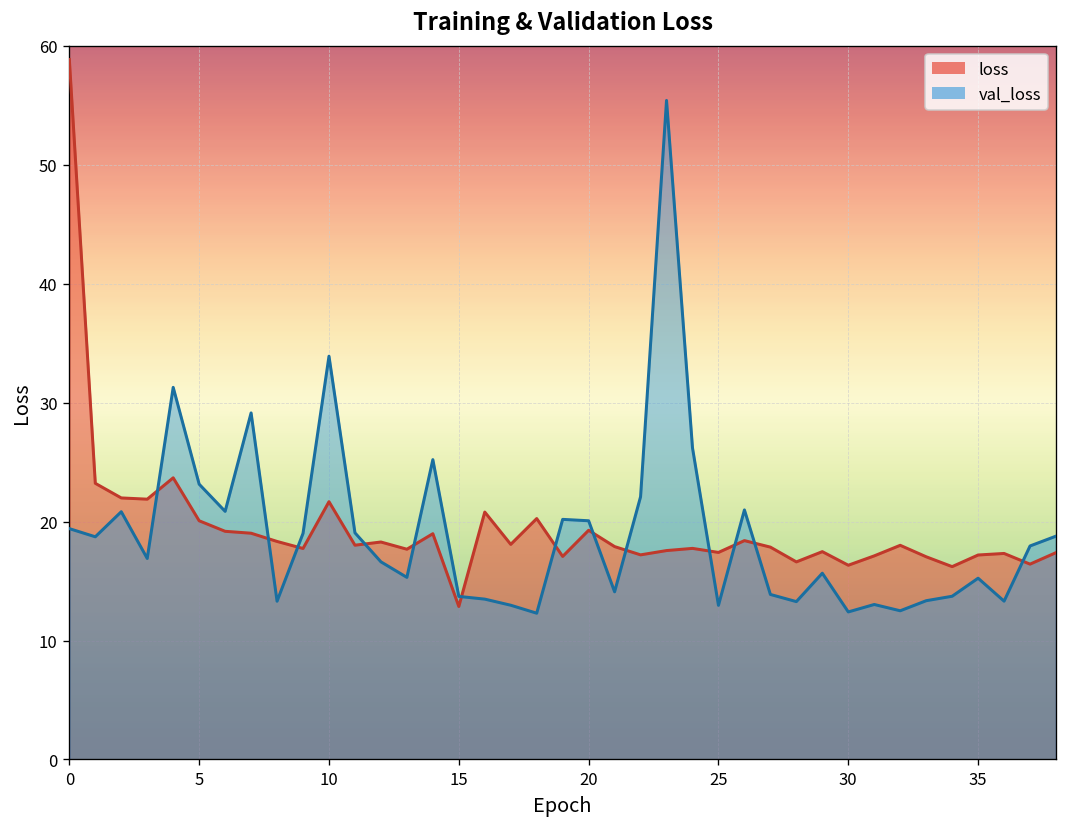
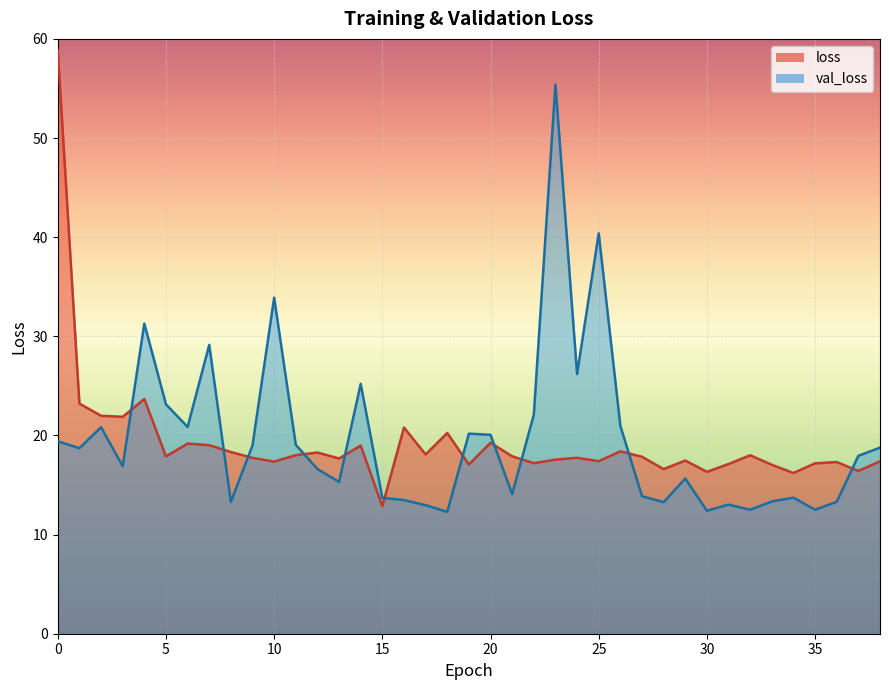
loss, 5: 20 -> 18
loss, 10: 22 -> 17
val_loss, 25: 13 -> 40
val_loss, 35: 15 -> 13
